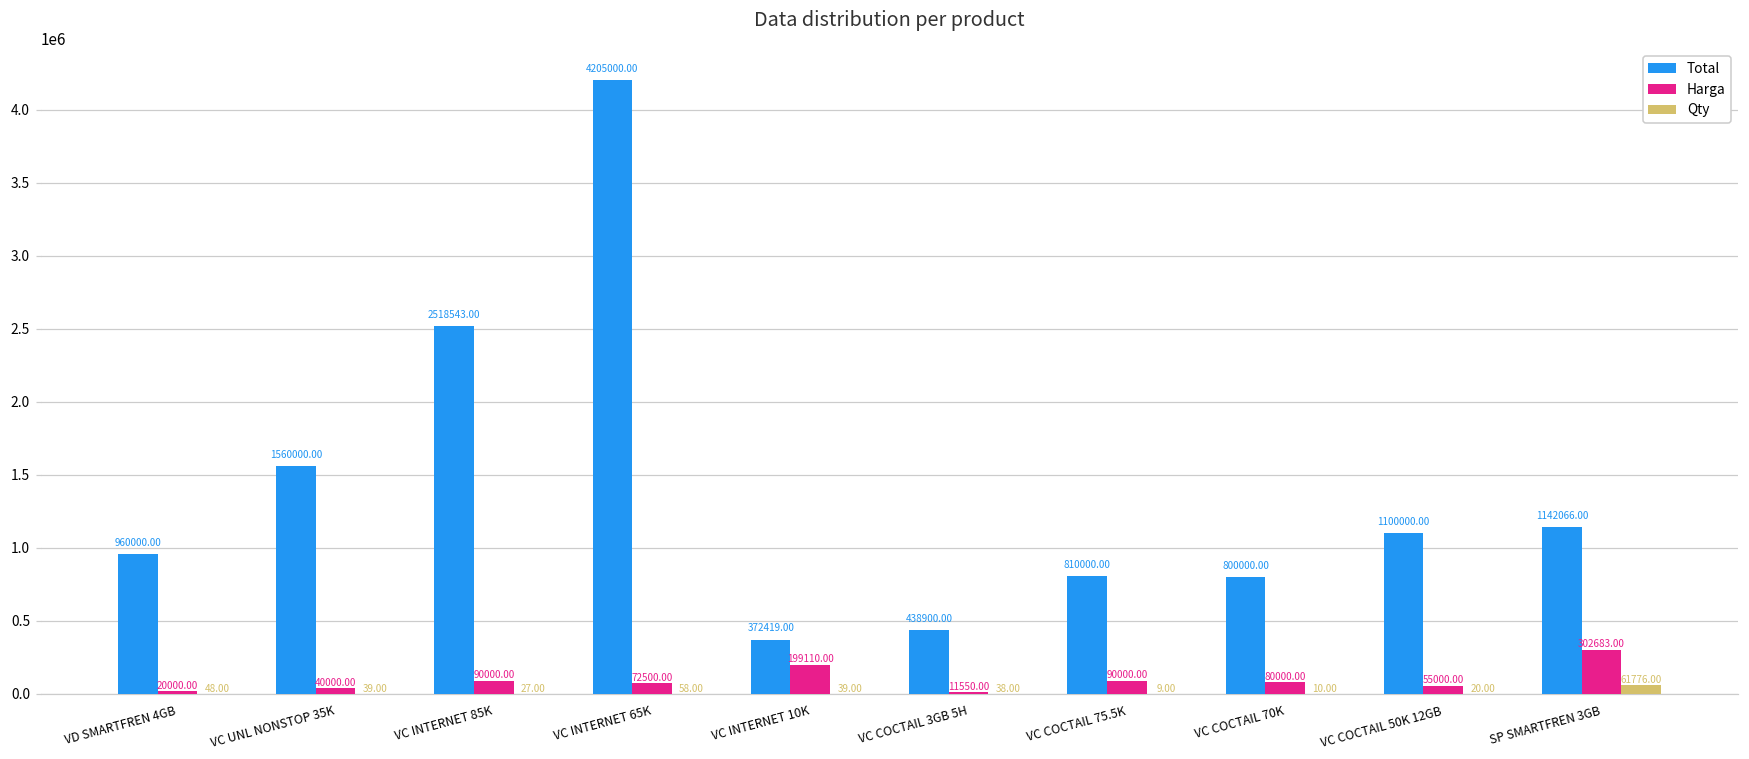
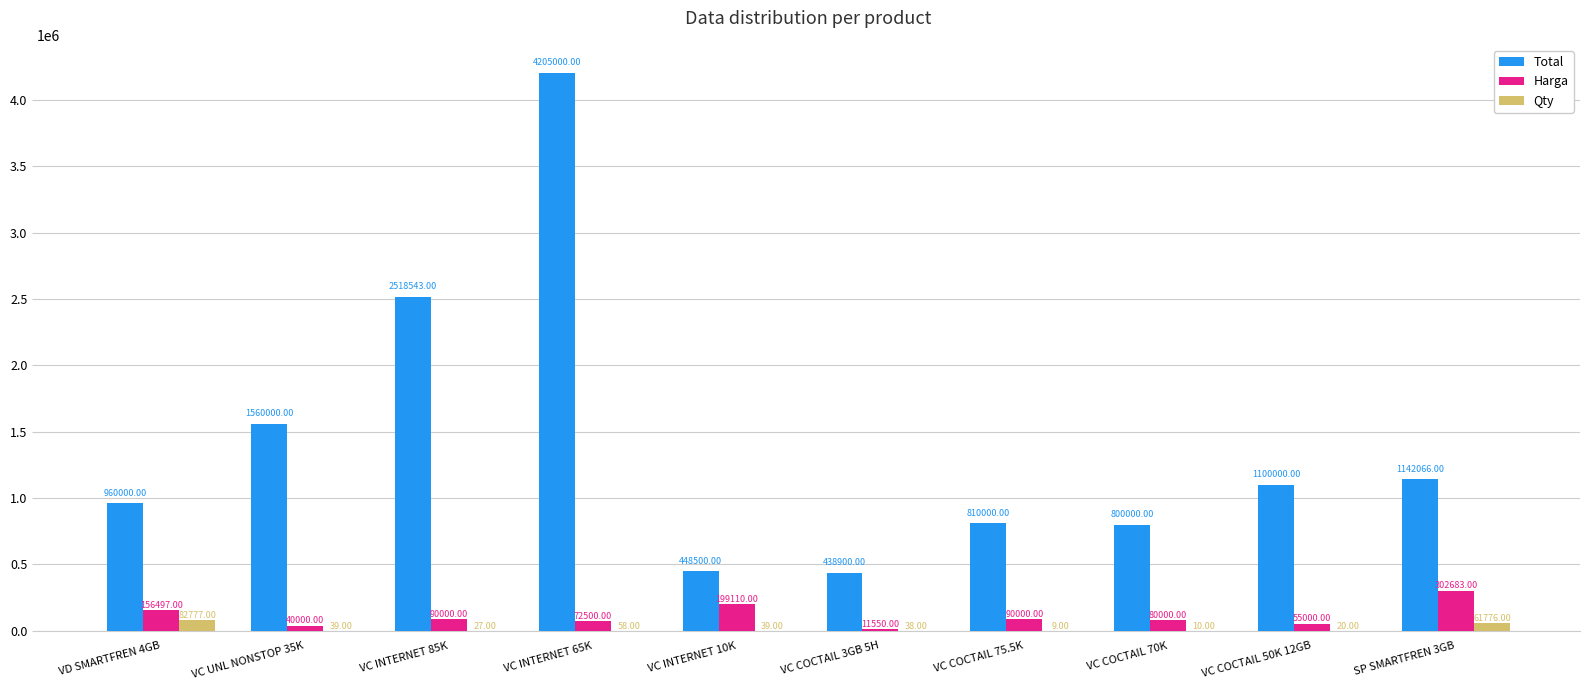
Harga, VD SMARTFREN 4GB: 20000.00 -> 156497.00
Qty, VD SMARTFREN 4GB: 48.00 -> 82777.00
Total, VC INTERNET 10K: 372419.00 -> 448500.00
